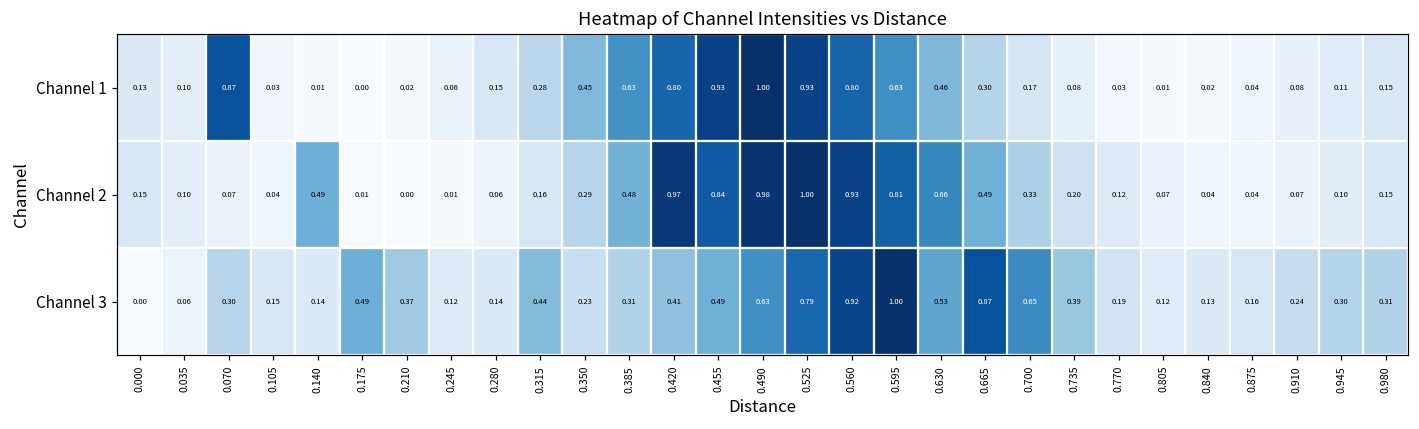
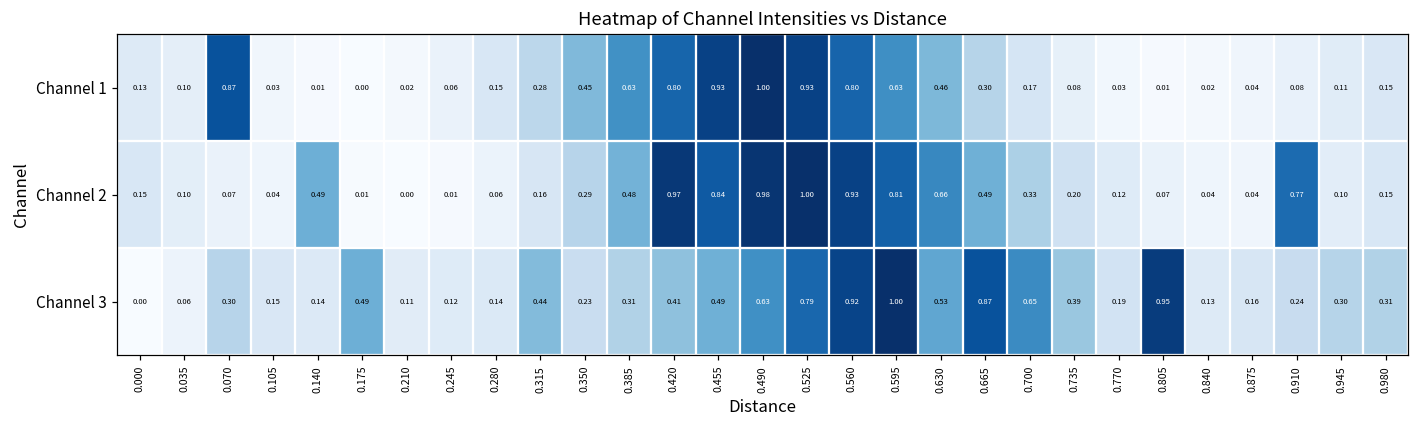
Channel 2, 0.910: 0.07 -> 0.77
Channel 3, 0.210: 0.37 -> 0.11
Channel 3, 0.805: 0.12 -> 0.95
